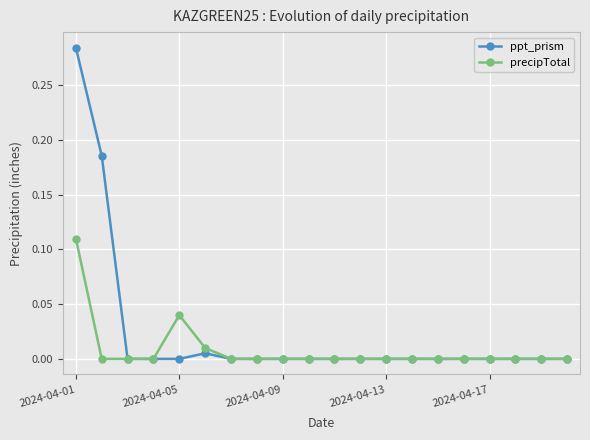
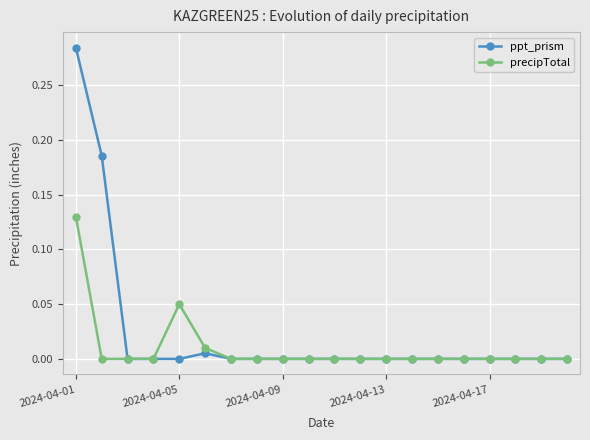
precipTotal, 2024-04-01: 0.11 -> 0.13
precipTotal, 2024-04-05: 0.04 -> 0.05
